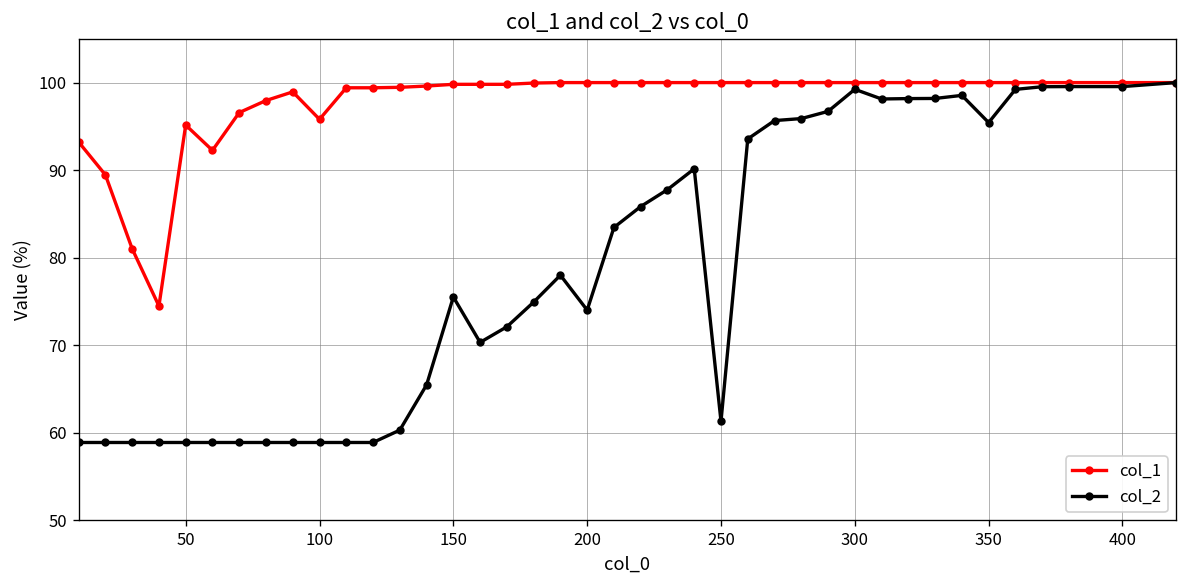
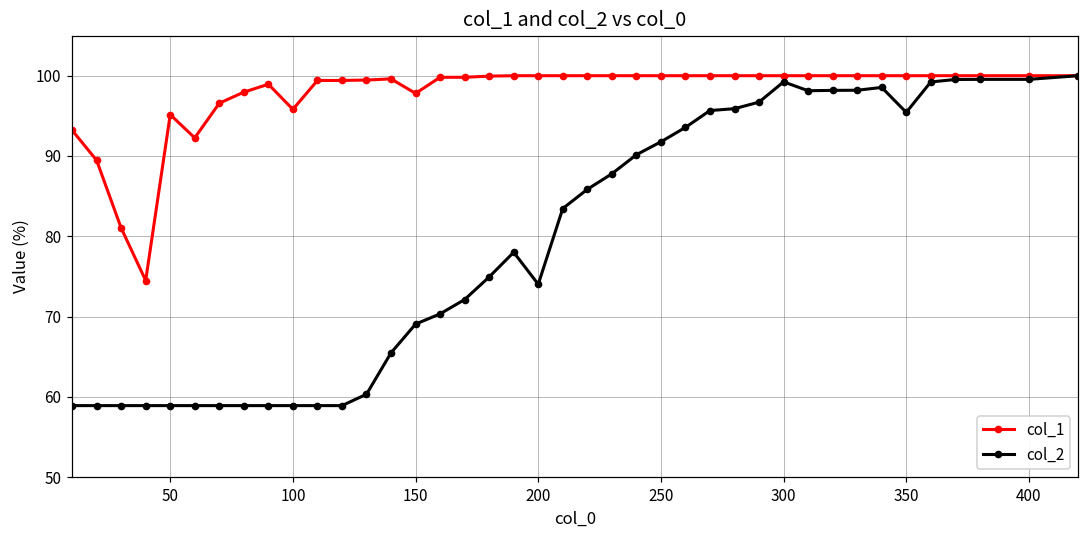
col_1, 150: 100 -> 98
col_2, 150: 76 -> 69
col_2, 250: 61 -> 92
